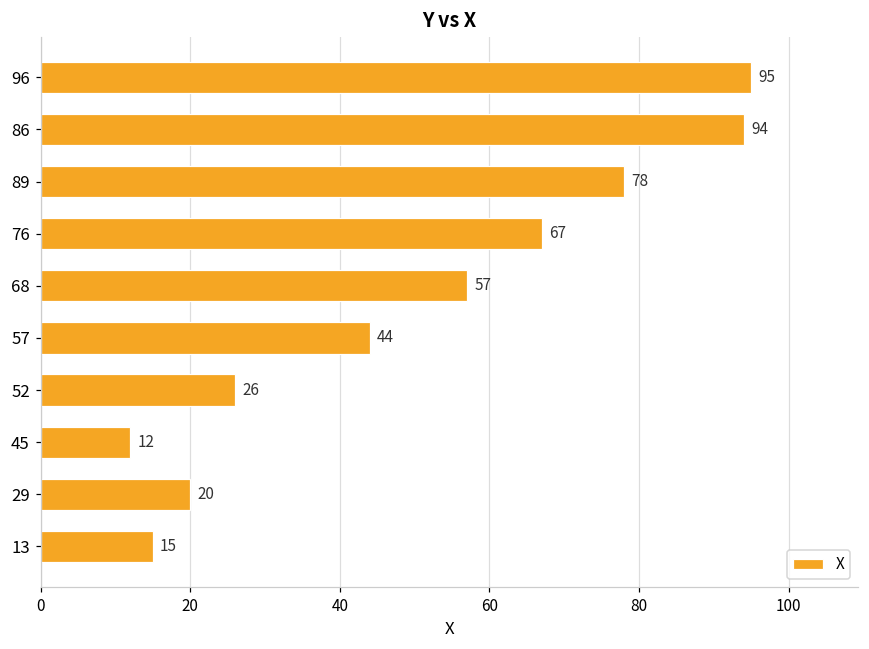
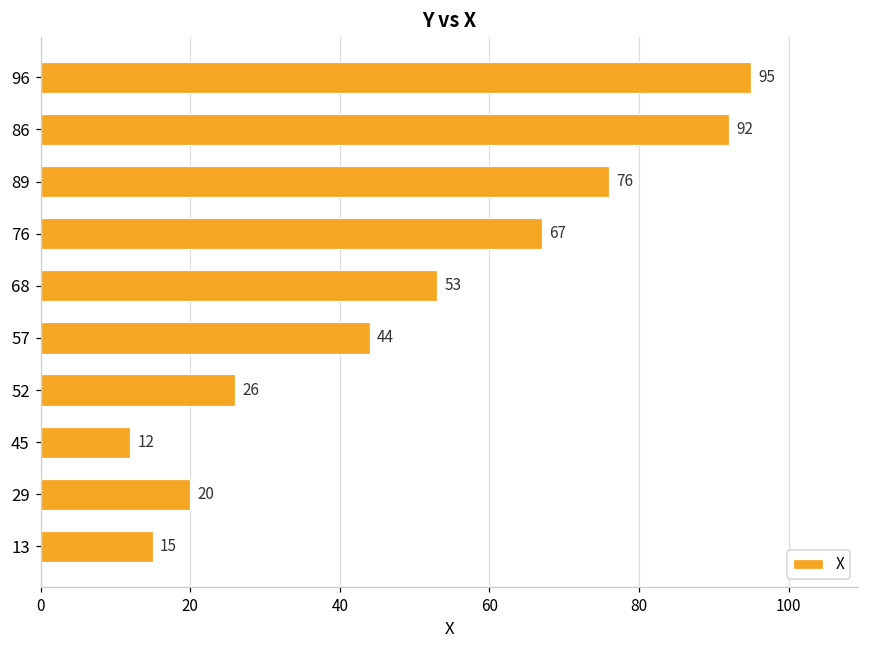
86: 94 -> 92
89: 78 -> 76
68: 57 -> 53
